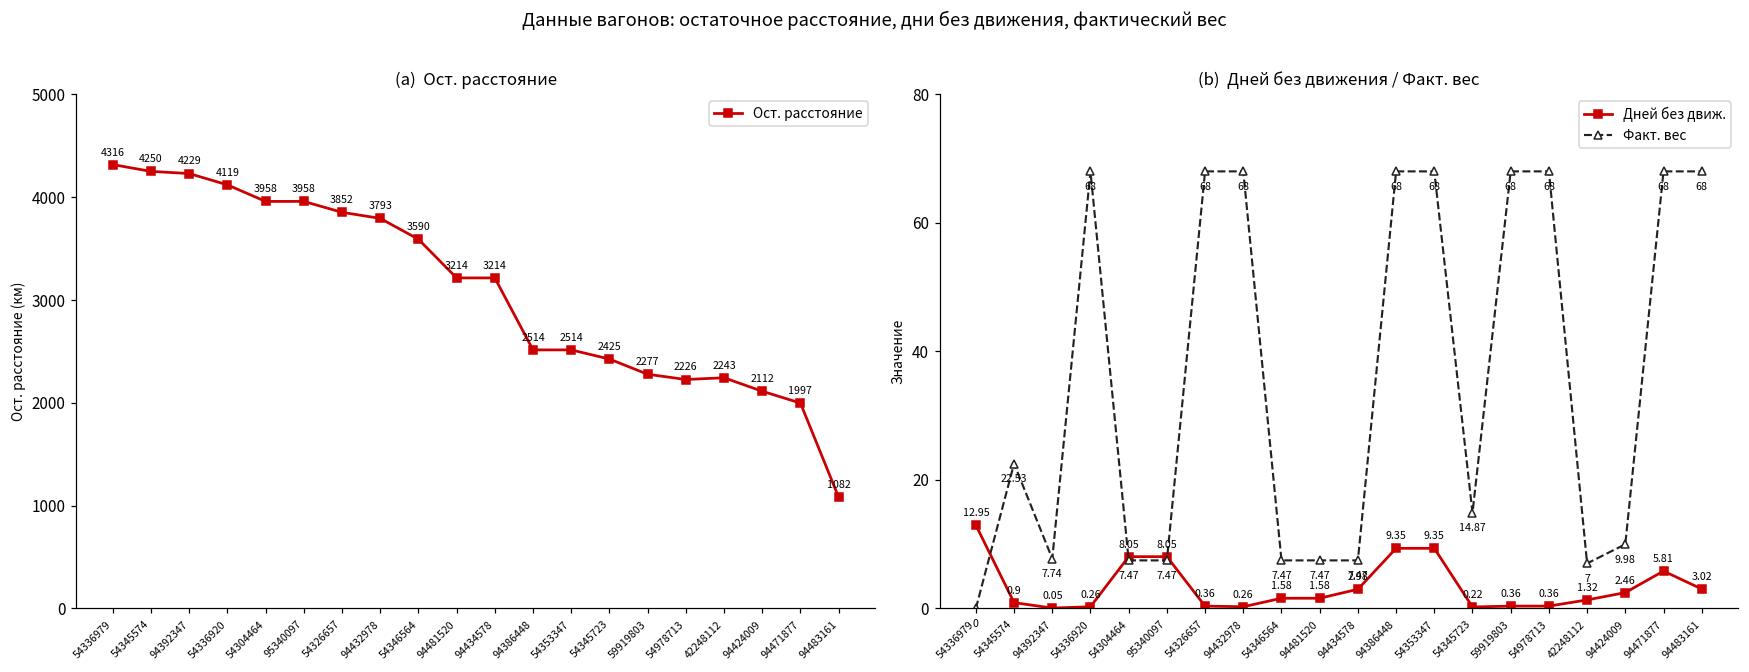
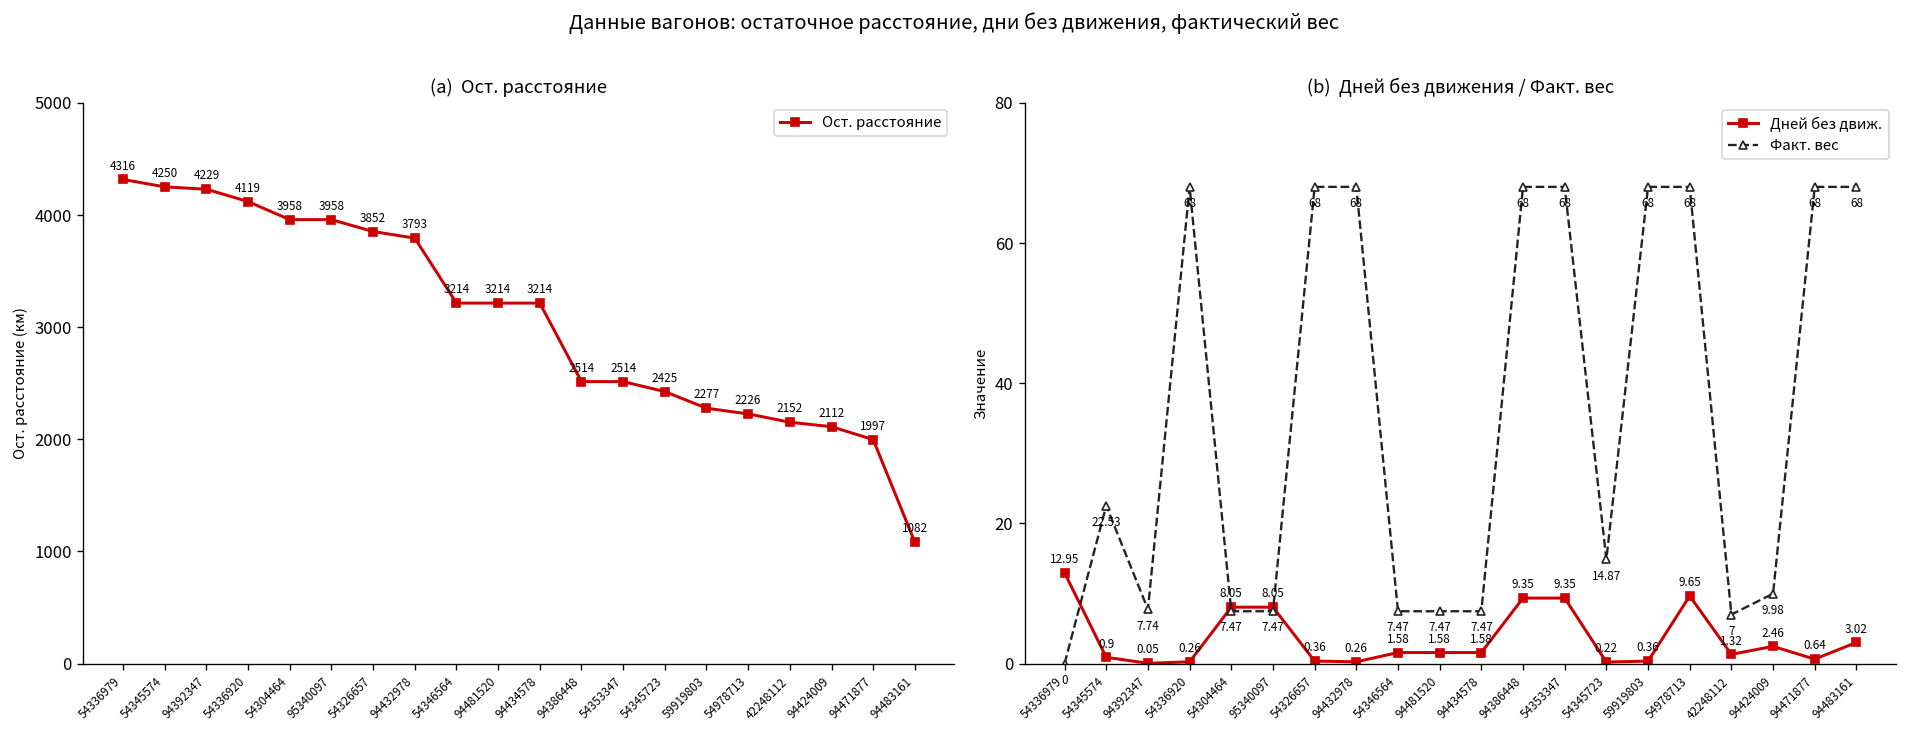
(a) Ост. расстояние, 54346564: 3590 -> 3214
(a) Ост. расстояние, 42248112: 2243 -> 2152
(b) Дней без движения / Факт. вес, Дней без движ., 94434578: 2.98 -> 1.58
(b) Дней без движения / Факт. вес, Дней без движ., 54978713: 0.36 -> 9.65
(b) Дней без движения / Факт. вес, Дней без движ., 94471877: 5.81 -> 0.64
